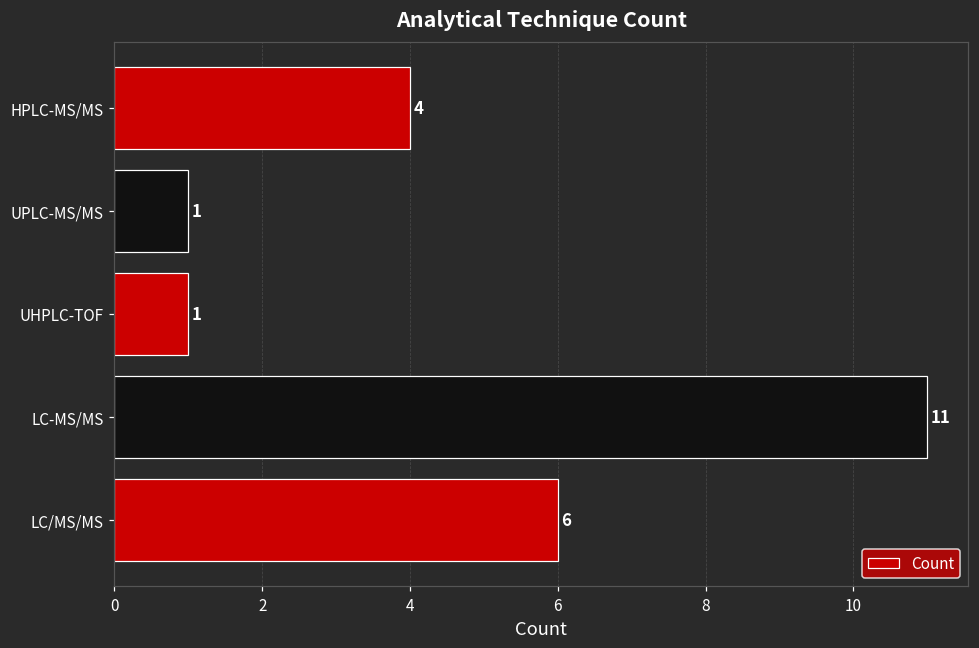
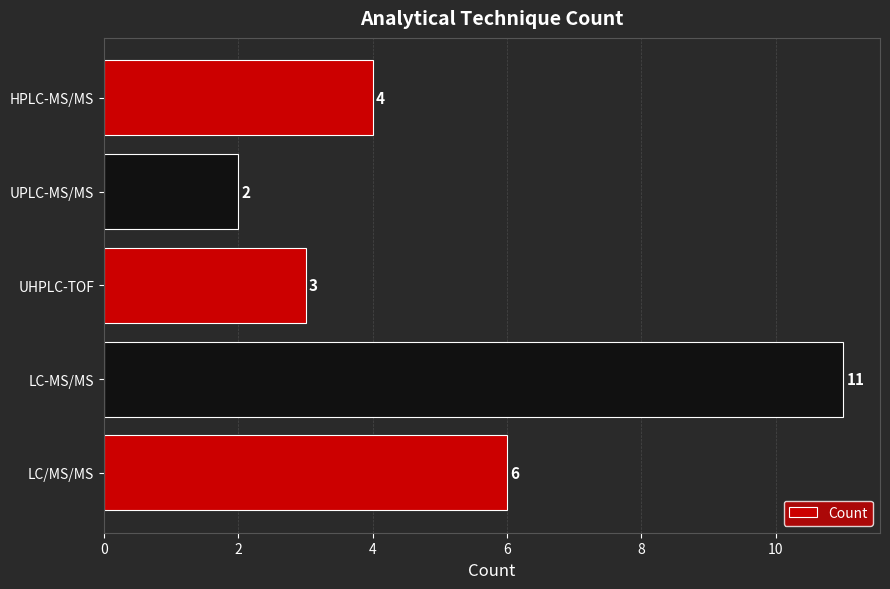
UPLC-MS/MS: 1 -> 2
UHPLC-TOF: 1 -> 3
